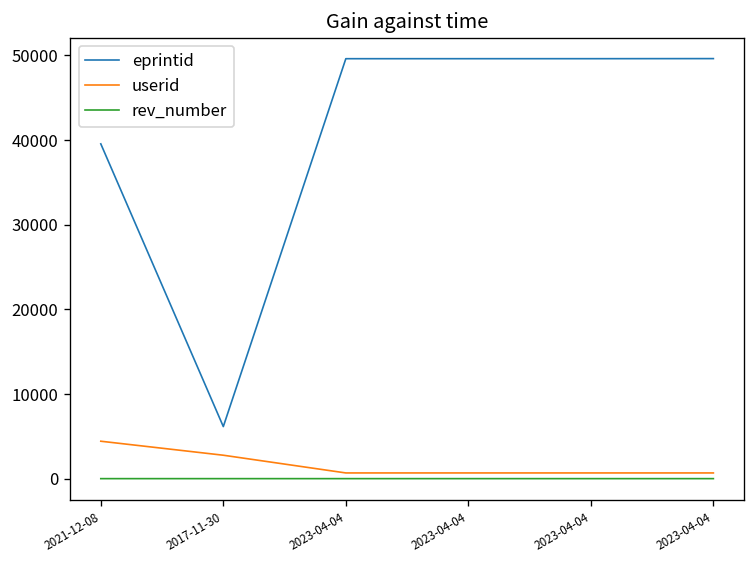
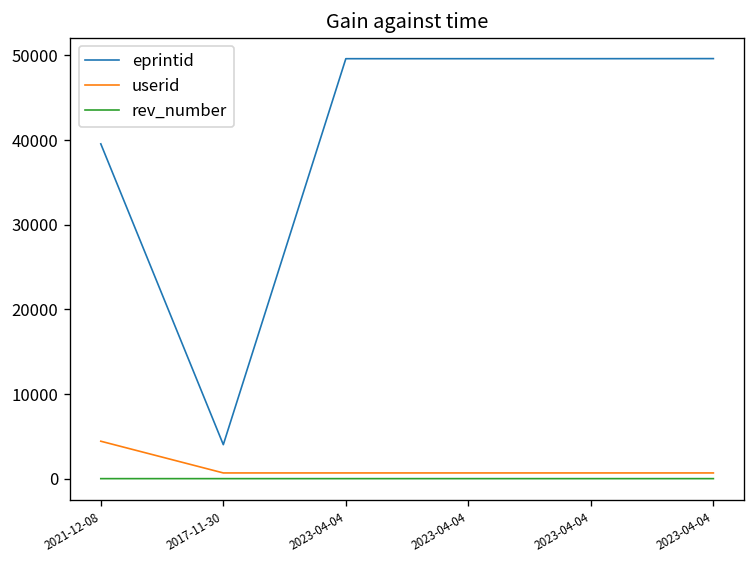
eprintid, 2017-11-30: 6000 -> 4000
userid, 2017-11-30: 3000 -> 1000
